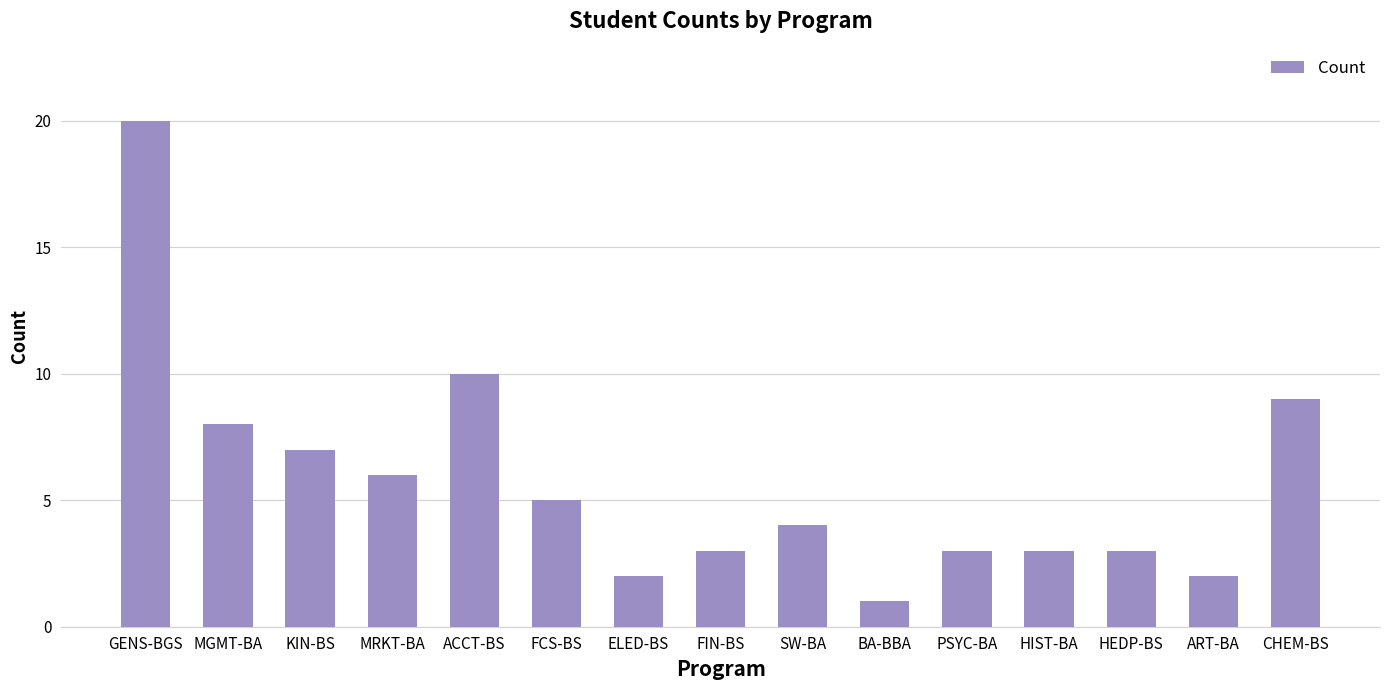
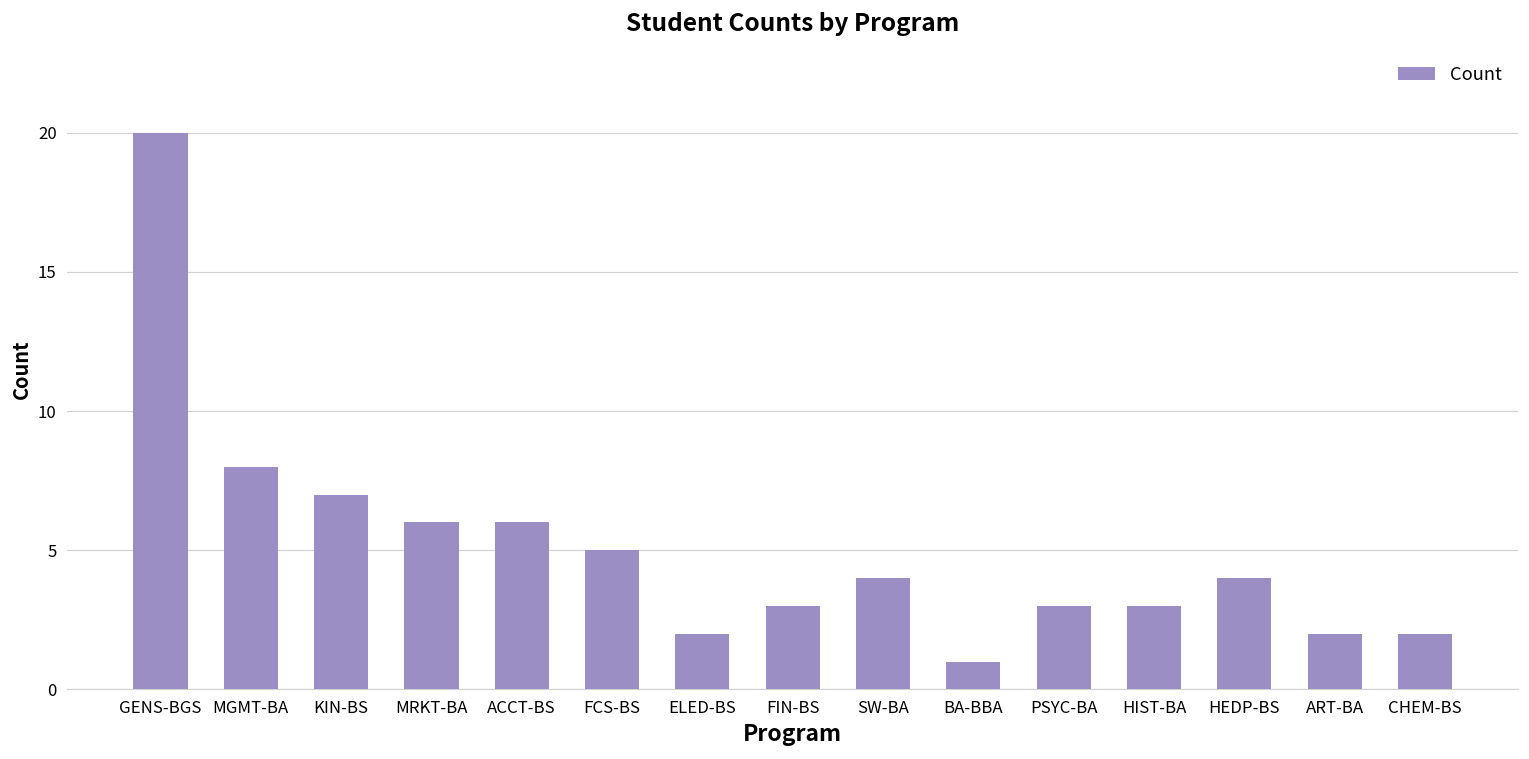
ACCT-BS: 10 -> 6
HEDP-BS: 3 -> 4
CHEM-BS: 9 -> 2
